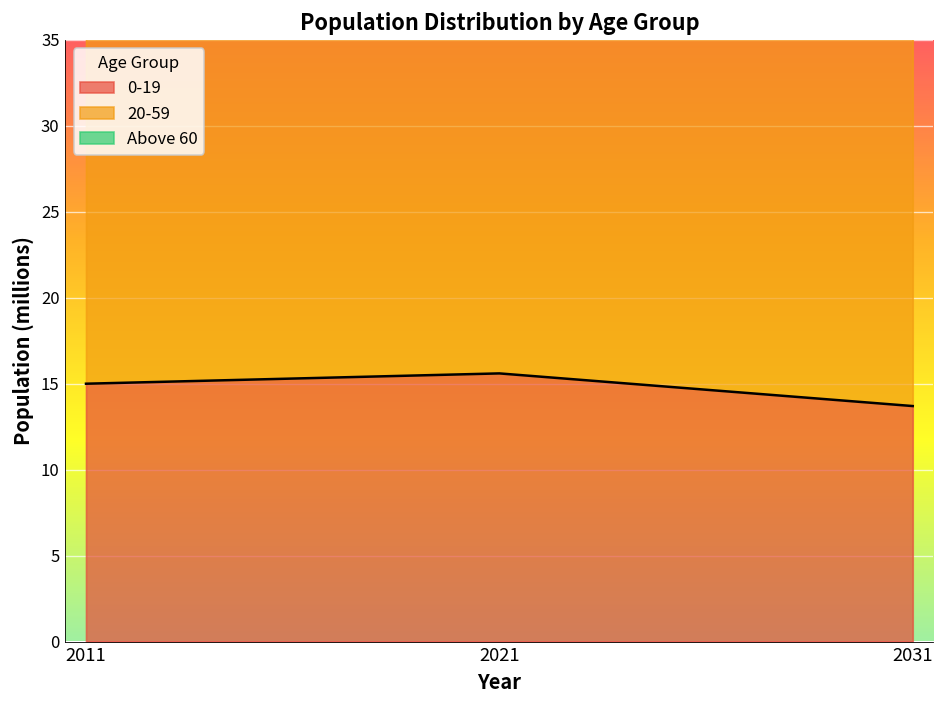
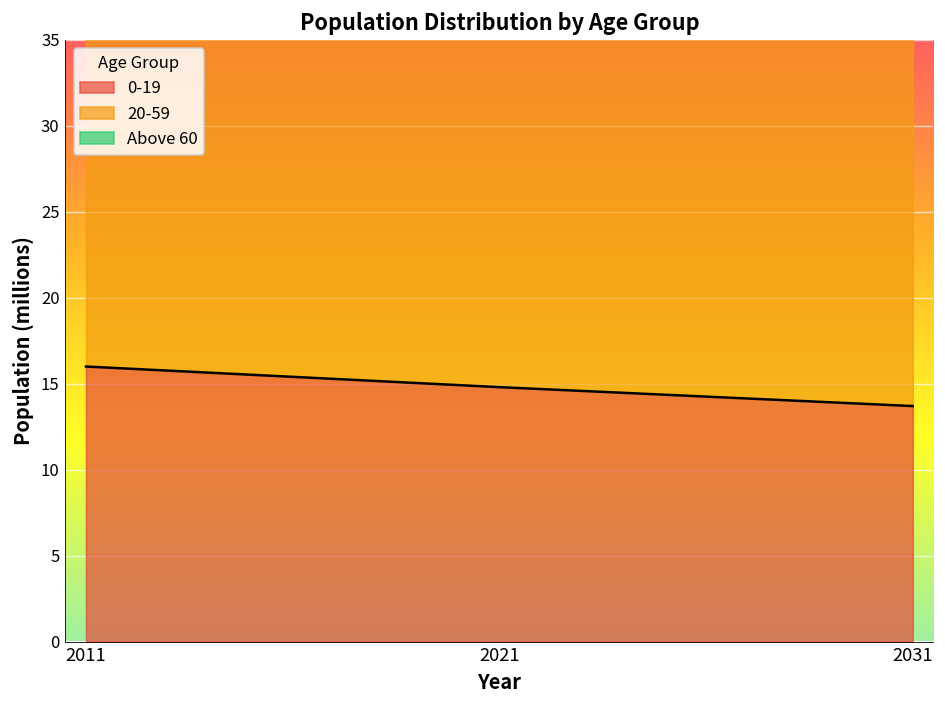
0-19, 2011: 15 -> 16
0-19, 2021: 15.6 -> 14.8
